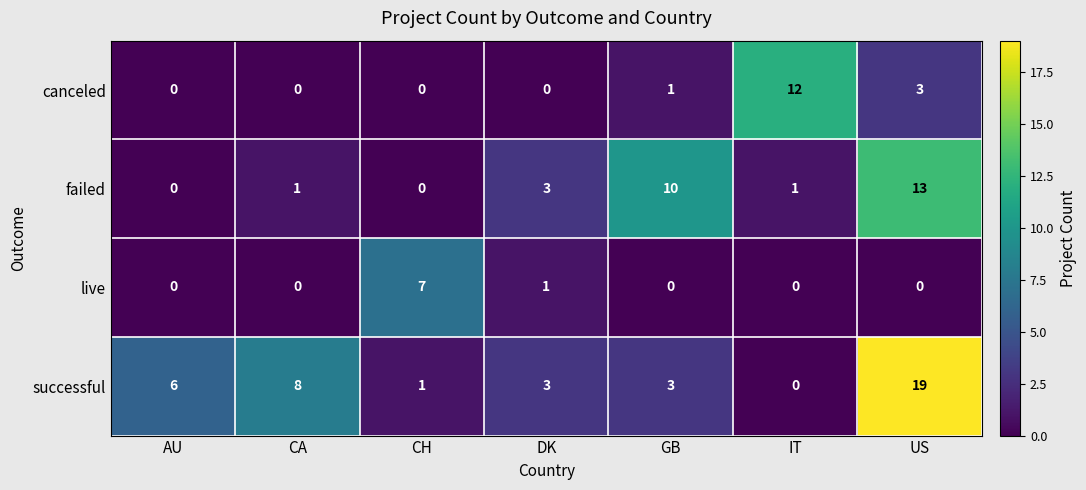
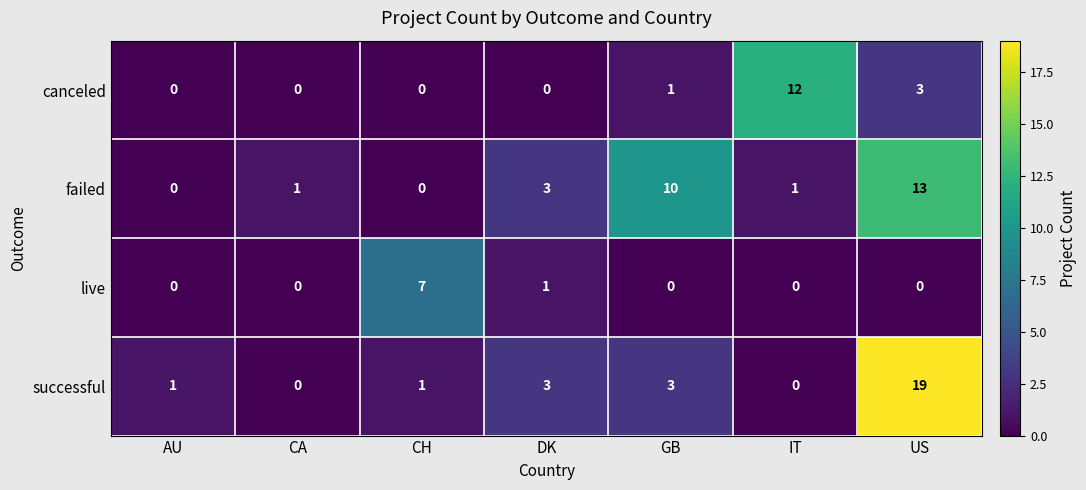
successful, AU: 6 -> 1
successful, CA: 8 -> 0
